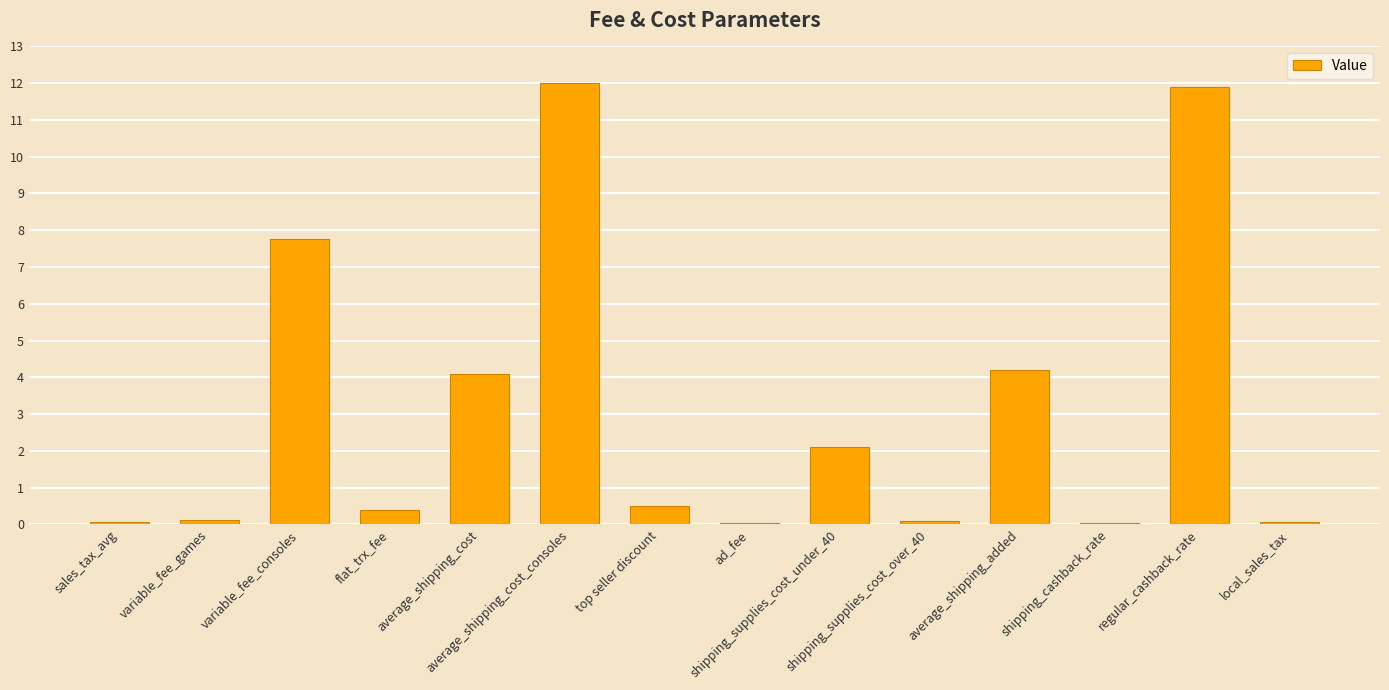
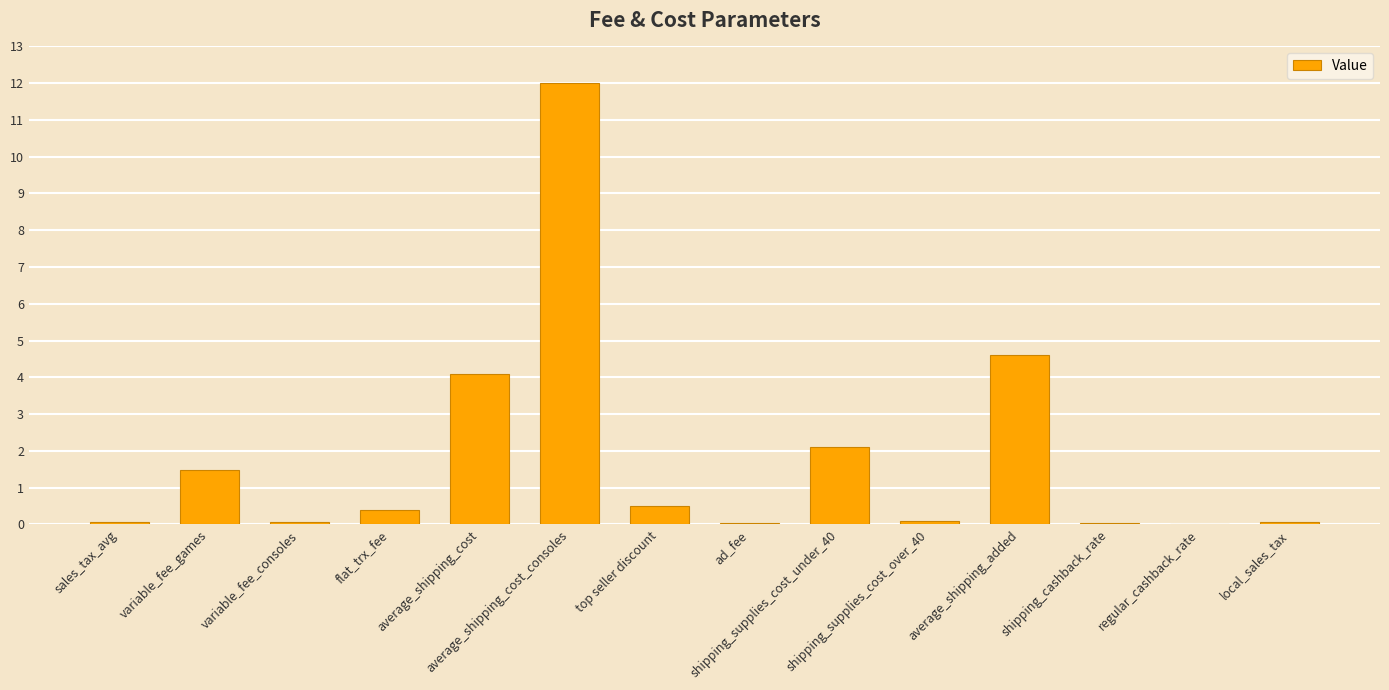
variable_fee_games: 0.1 -> 1.5
variable_fee_consoles: 7.8 -> 0.1
average_shipping_added: 4.2 -> 4.6
regular_cashback_rate: 11.9 -> 0.0
